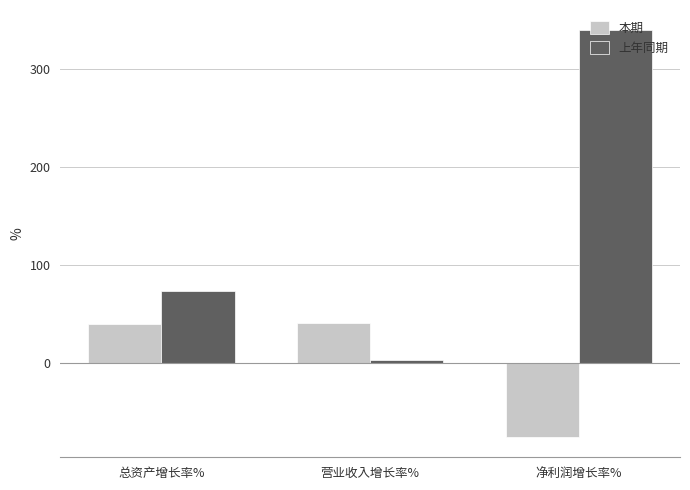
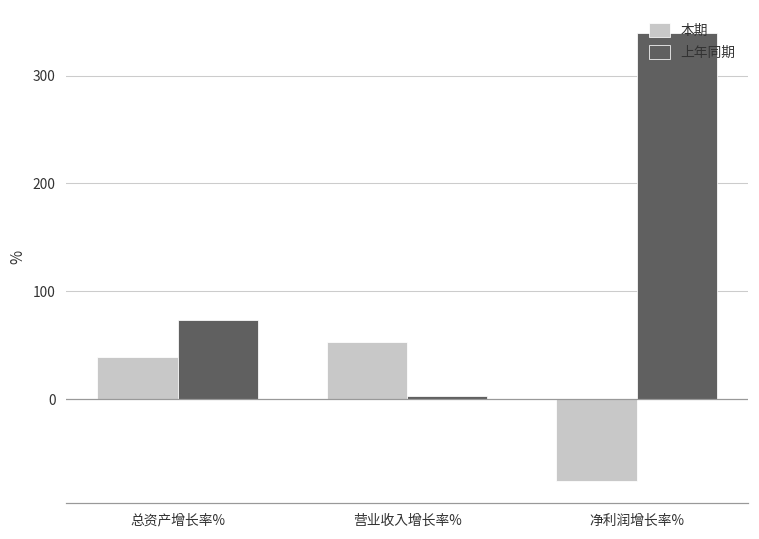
本期, 营业收入增长率%: 40 -> 50
